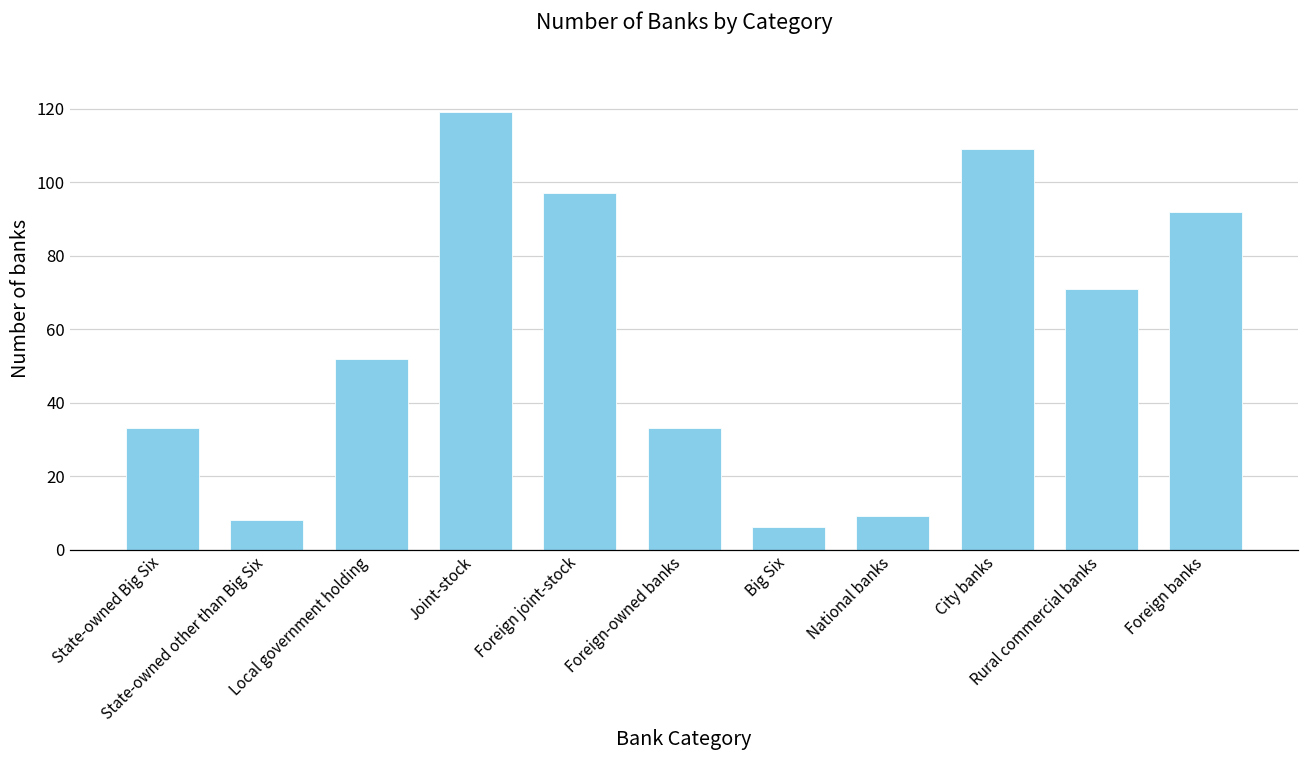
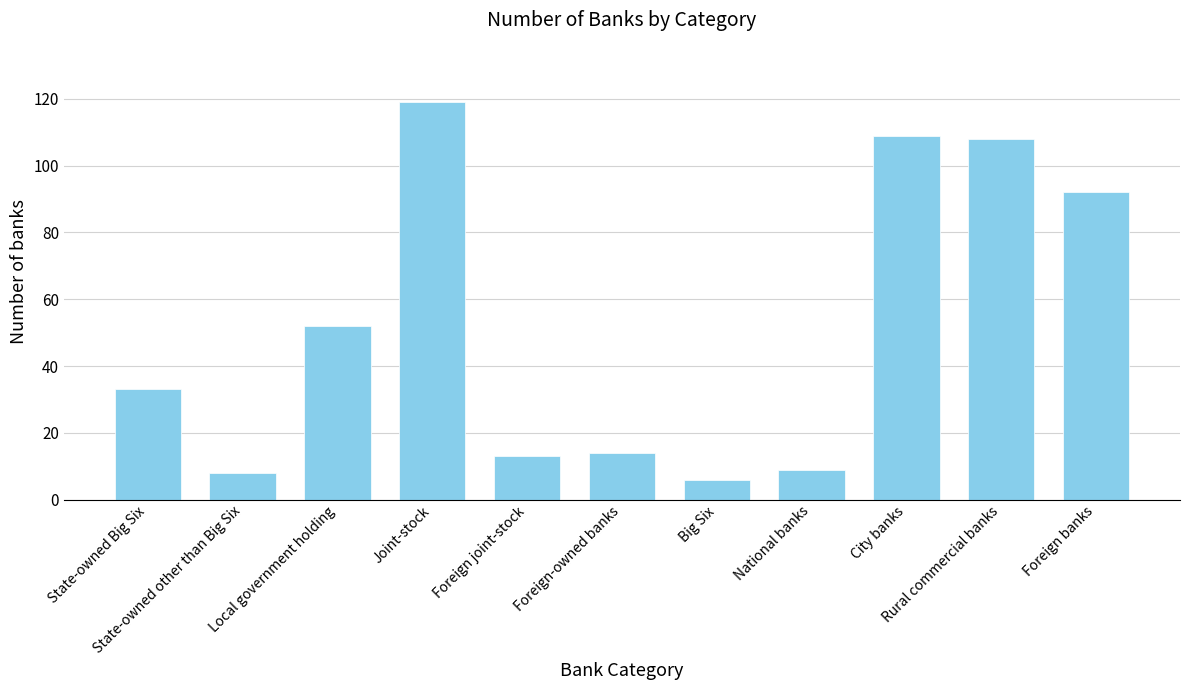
Foreign joint-stock: 97 -> 13
Foreign-owned banks: 33 -> 14
Rural commercial banks: 71 -> 108
